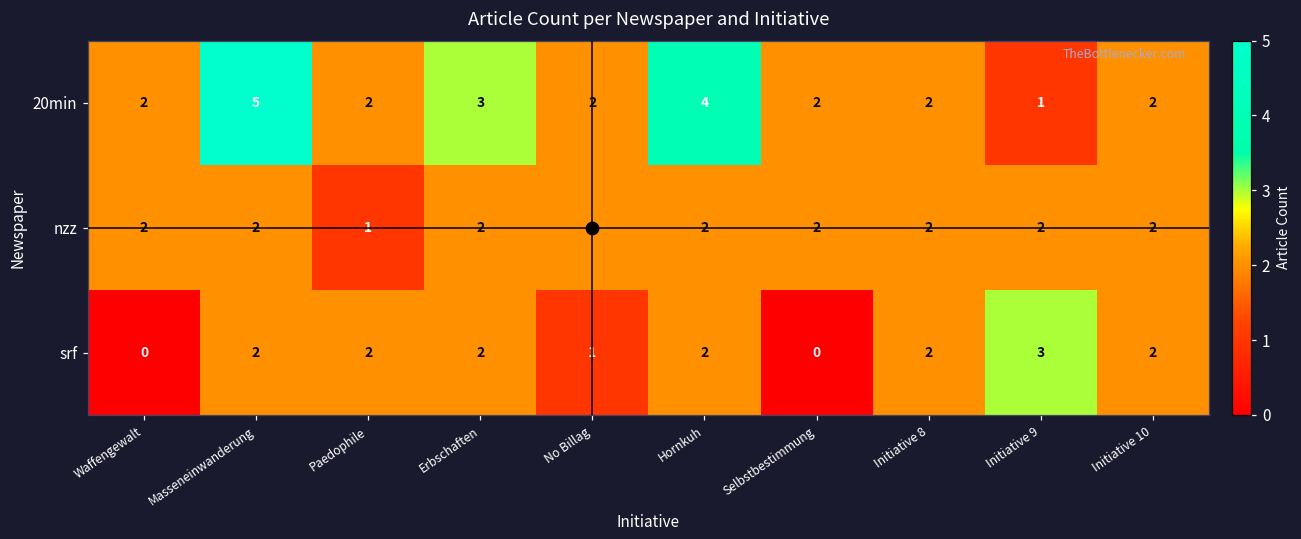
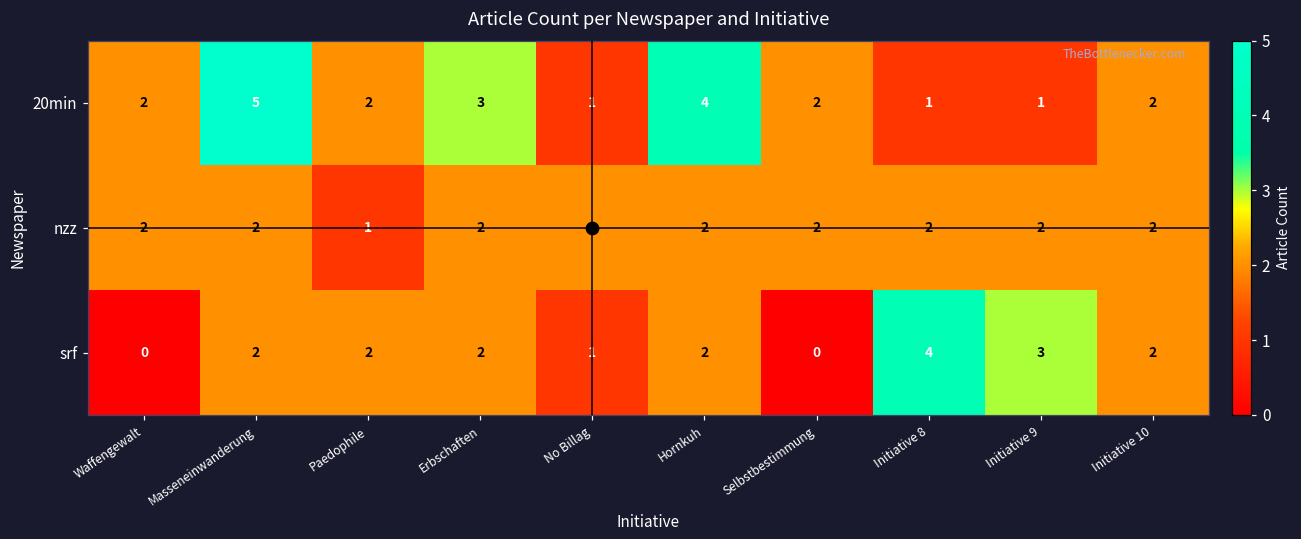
20min, No Billag: 2 -> 1
20min, Initiative 8: 2 -> 1
srf, Initiative 8: 2 -> 4
